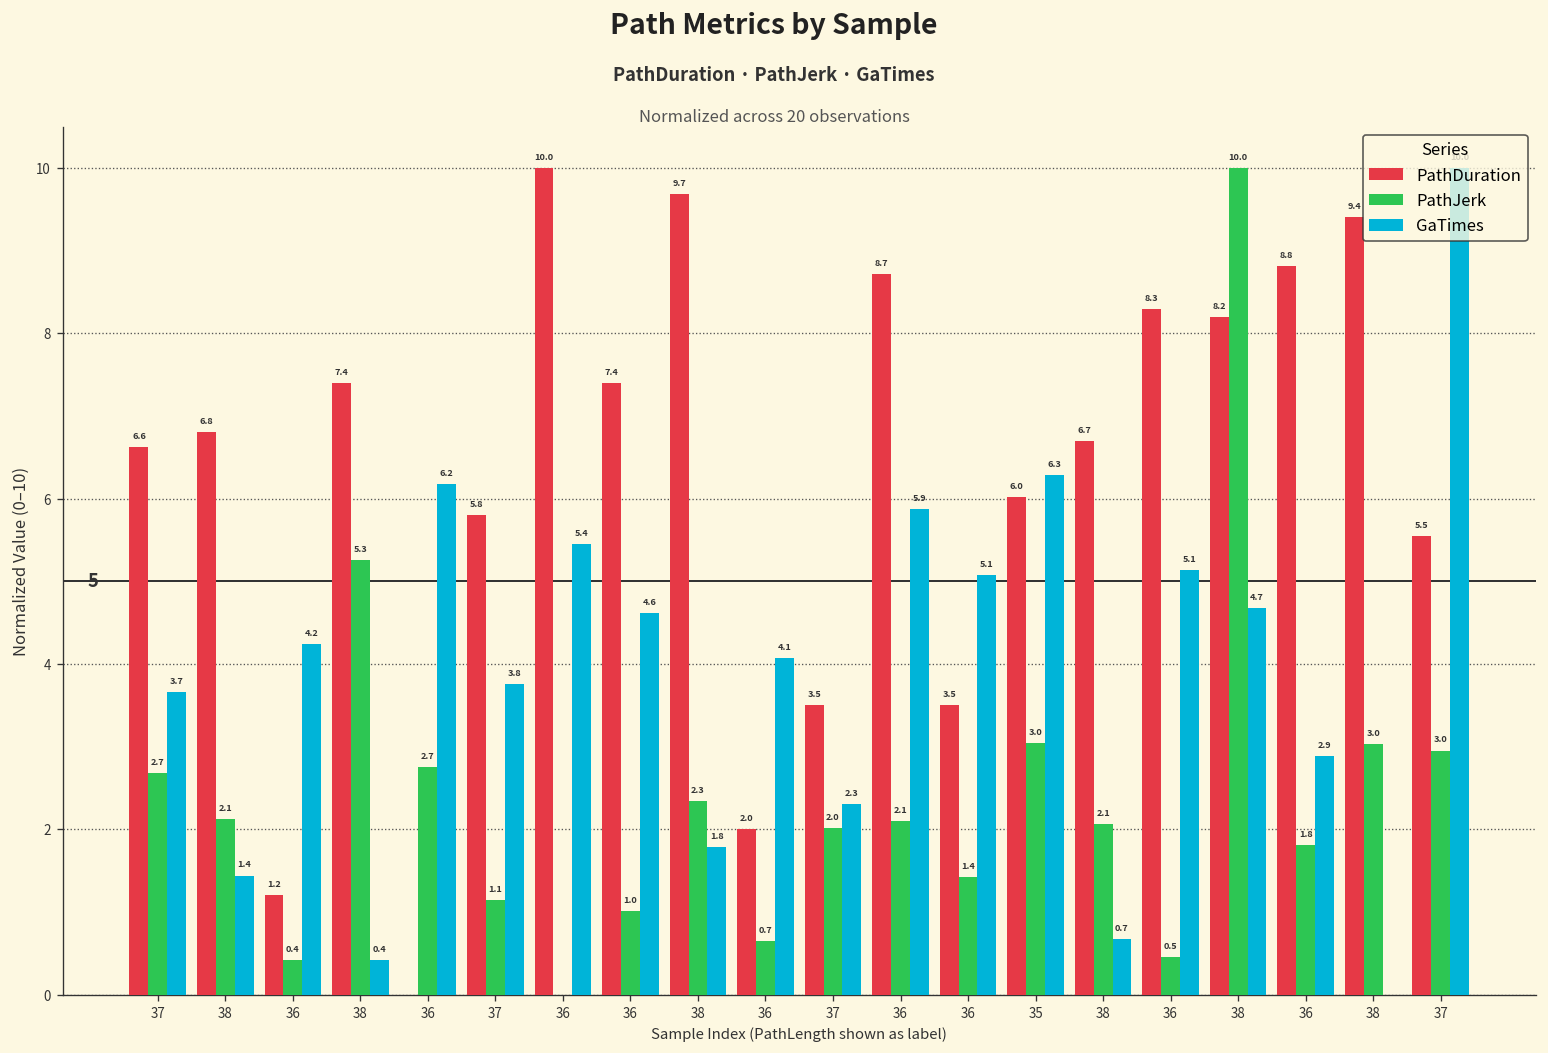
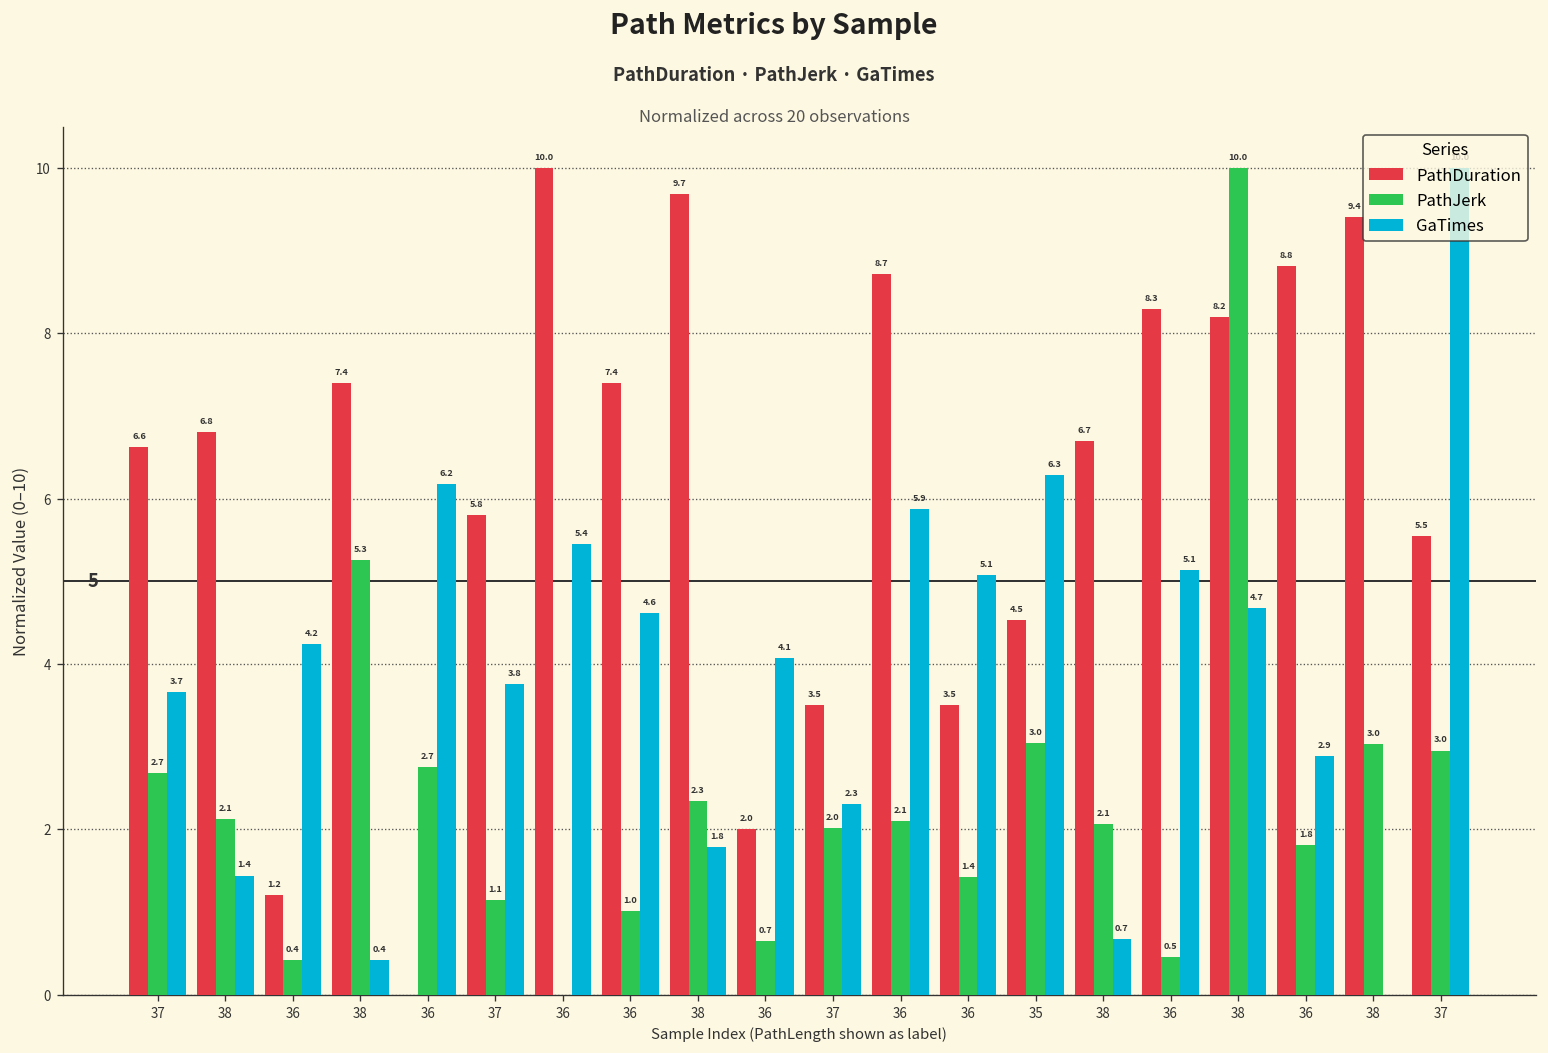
PathDuration, 35: 6.0 -> 4.5
